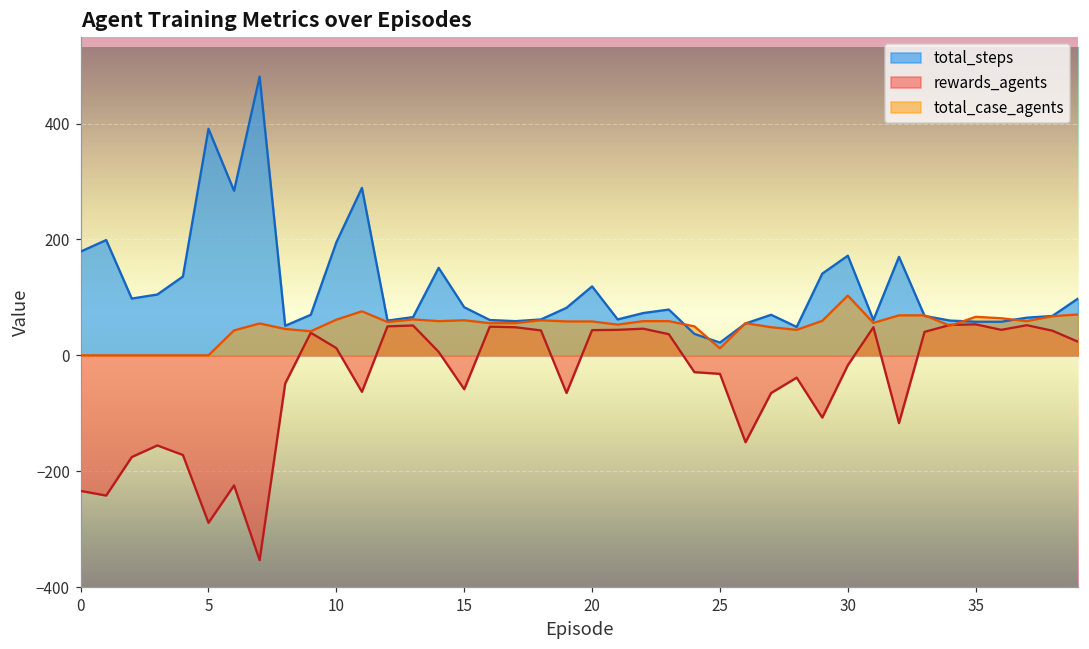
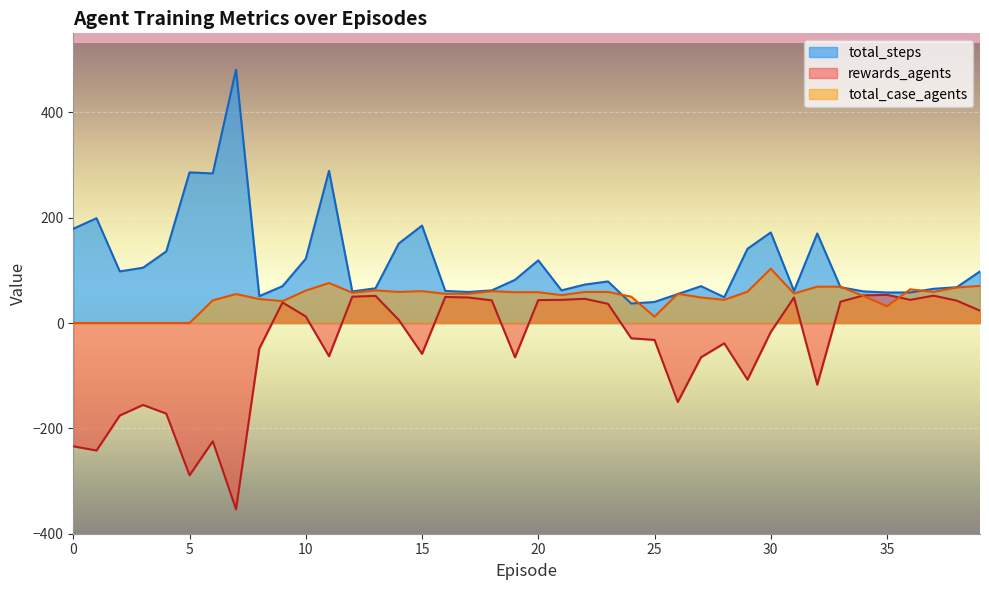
total_steps, 5: 390 -> 290
total_steps, 10: 200 -> 120
total_steps, 15: 80 -> 190
total_steps, 25: 20 -> 40
total_case_agents, 35: 70 -> 30
